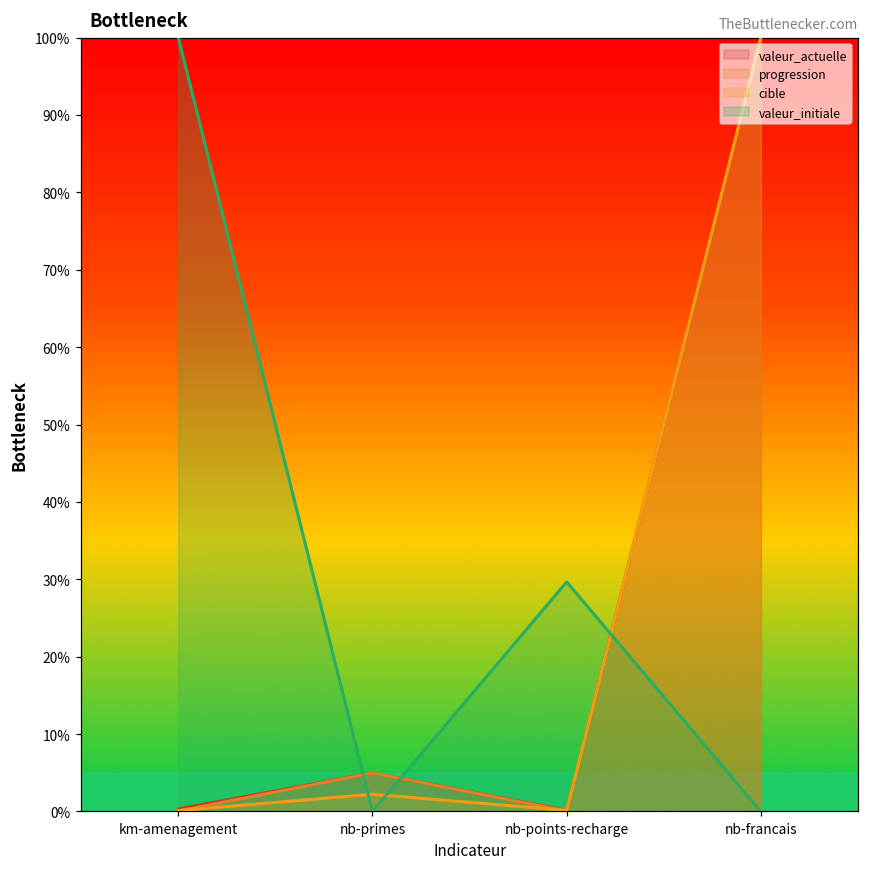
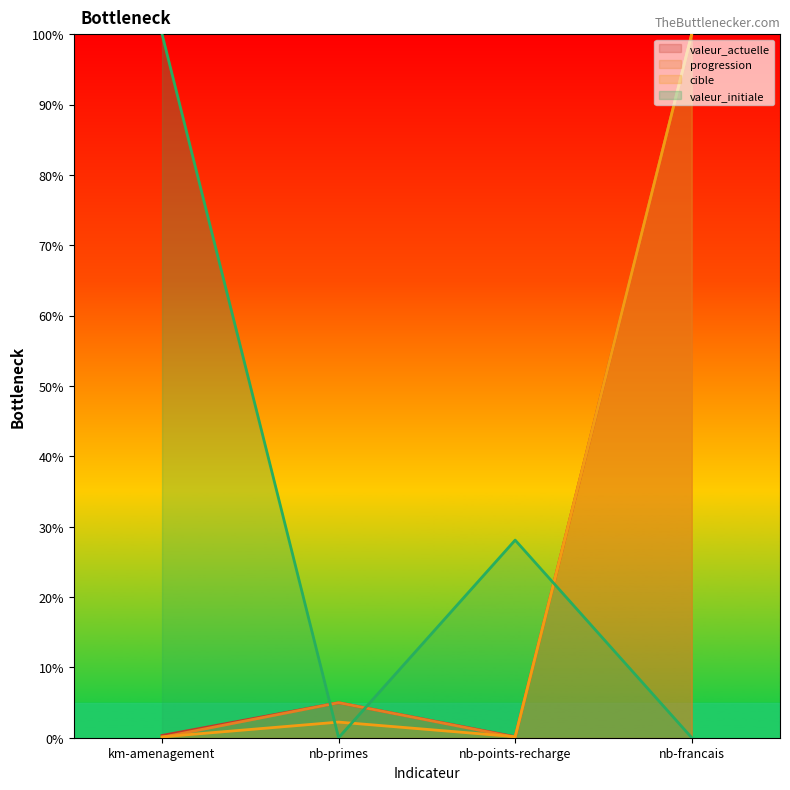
valeur_initiale, nb-points-recharge: 30% -> 28%
